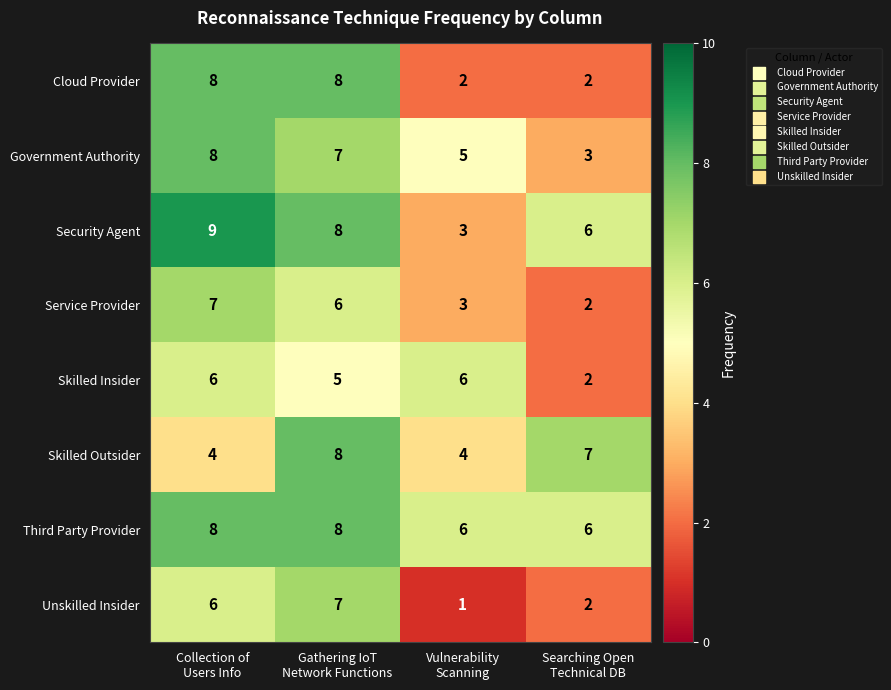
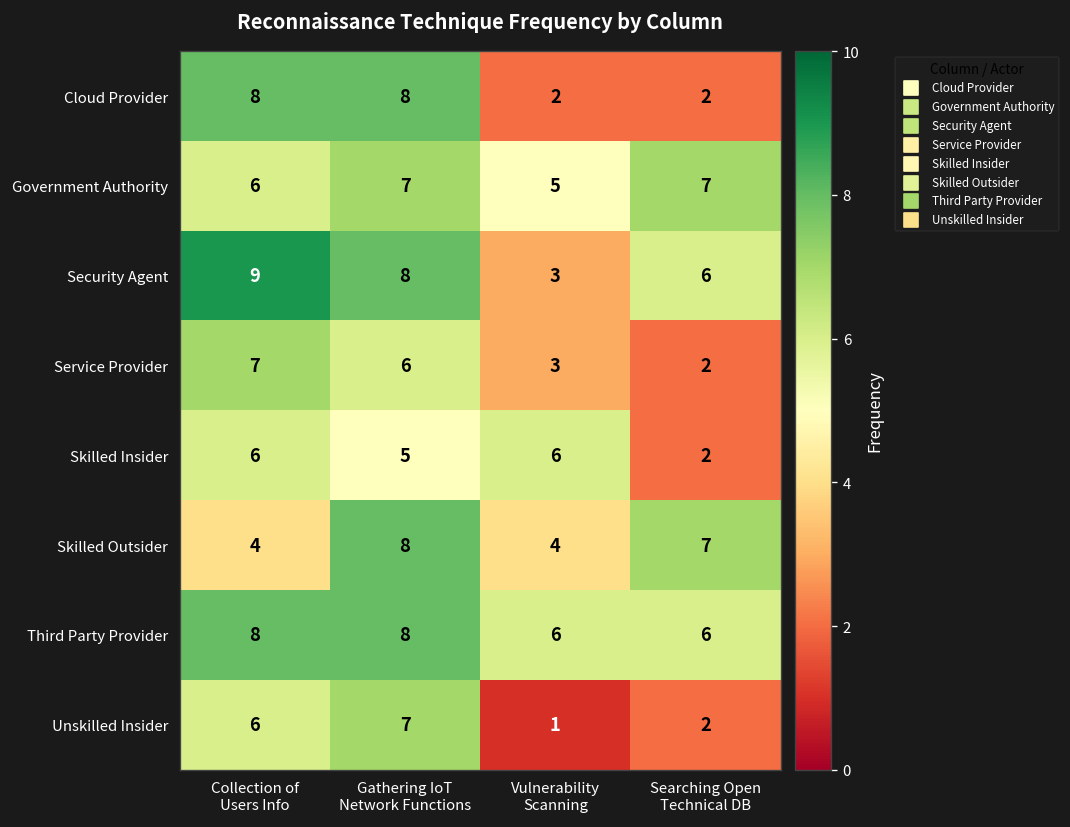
Government Authority, Collection of Users Info: 8 -> 6
Government Authority, Searching Open Technical DB: 3 -> 7
